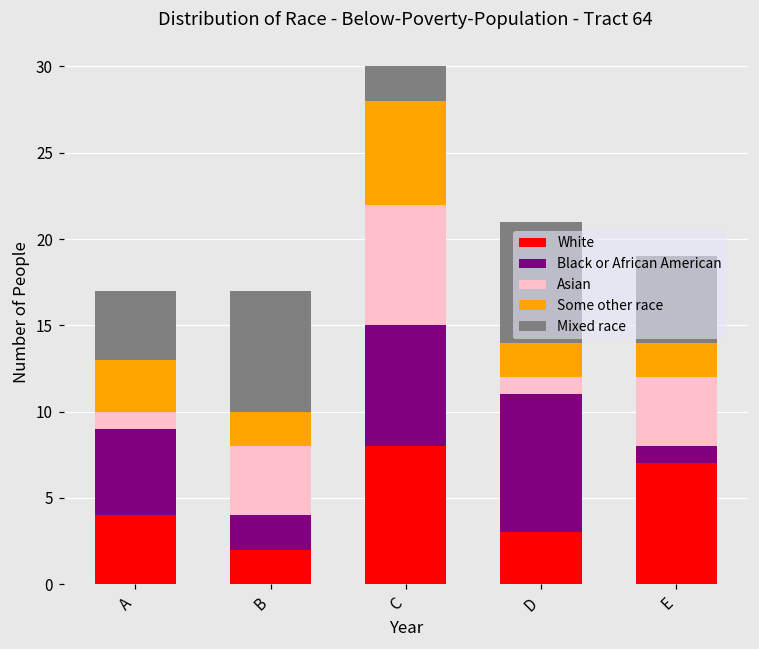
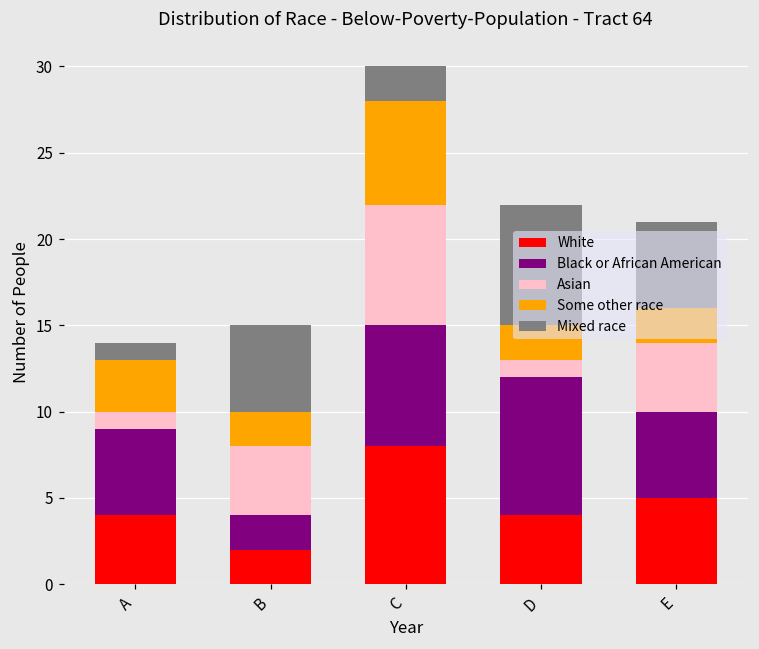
Mixed race, A: 4 -> 1
Mixed race, B: 7 -> 5
White, D: 3 -> 4
White, E: 7 -> 5
Black or African American, E: 1 -> 5
